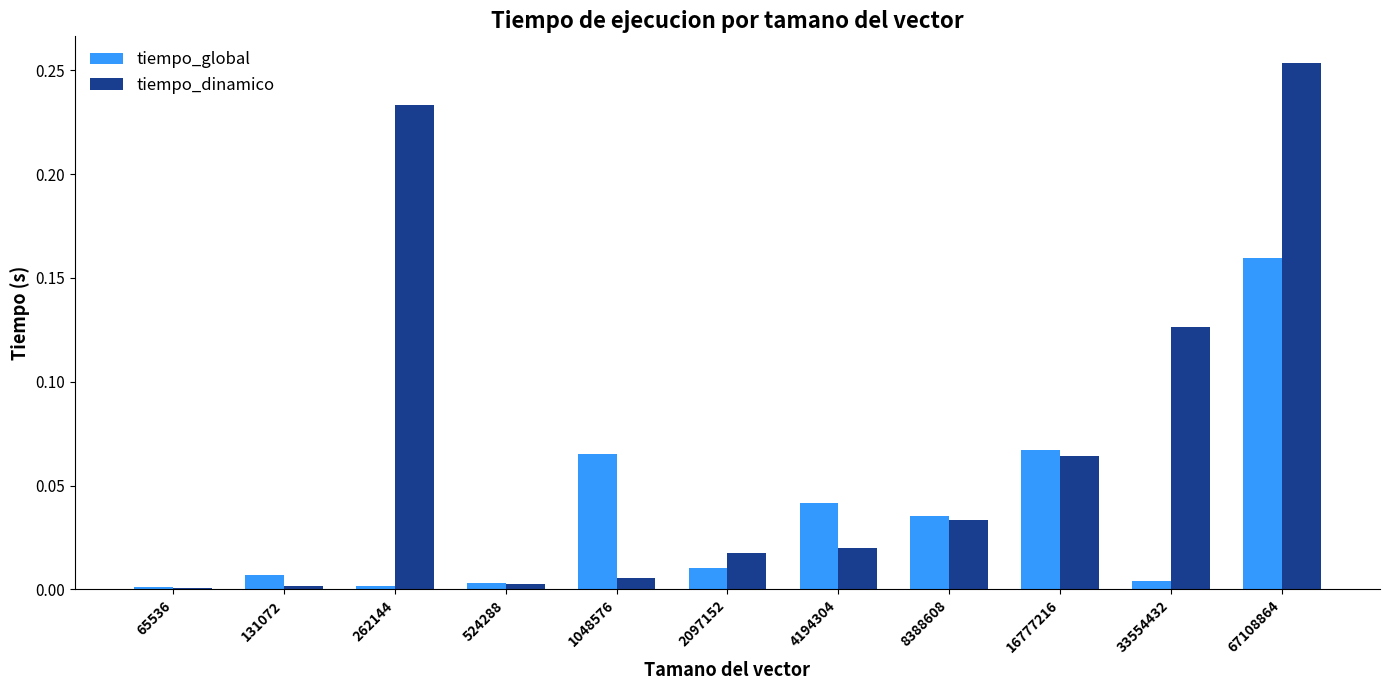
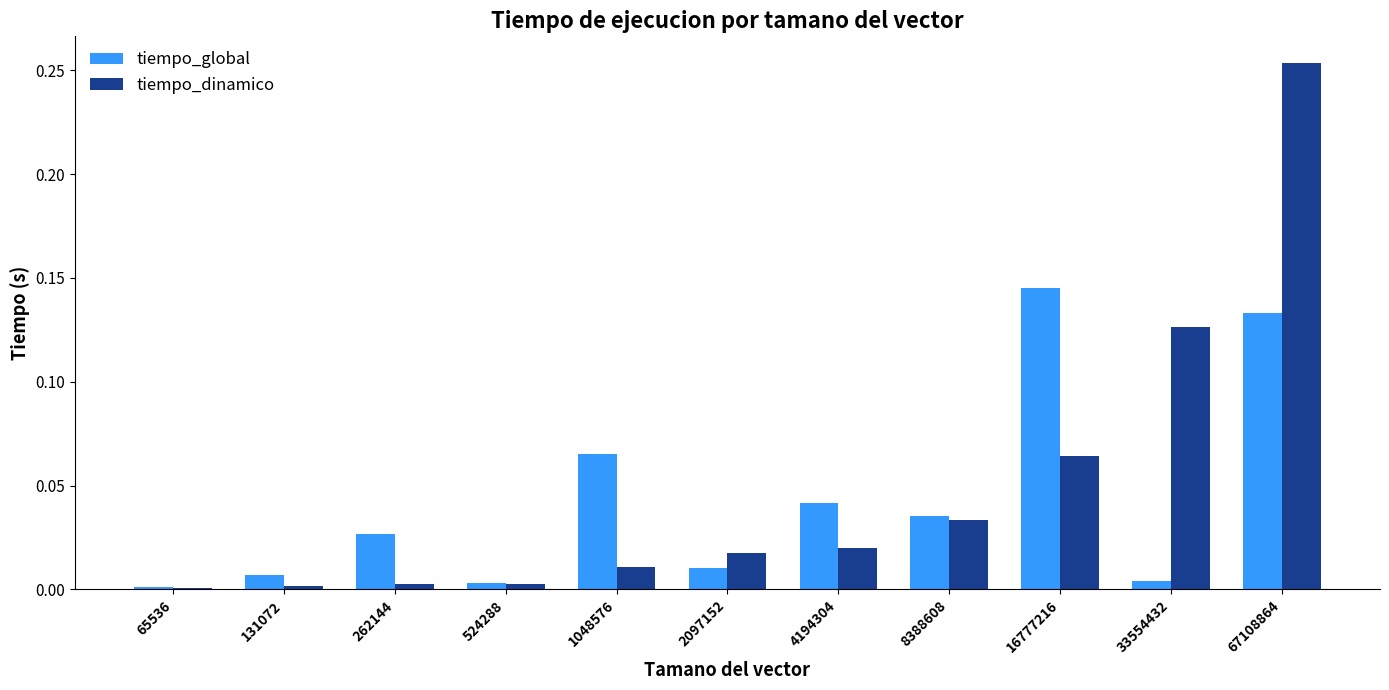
tiempo_global, 262144: 0.002 -> 0.027
tiempo_dinamico, 262144: 0.233 -> 0.003
tiempo_dinamico, 1048576: 0.006 -> 0.011
tiempo_global, 16777216: 0.067 -> 0.145
tiempo_global, 67108864: 0.160 -> 0.133
